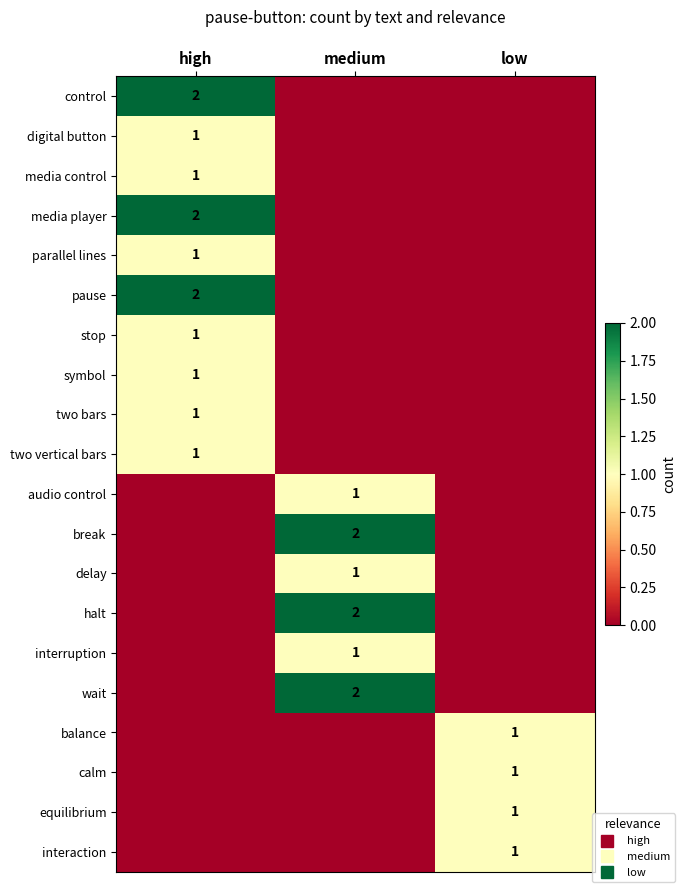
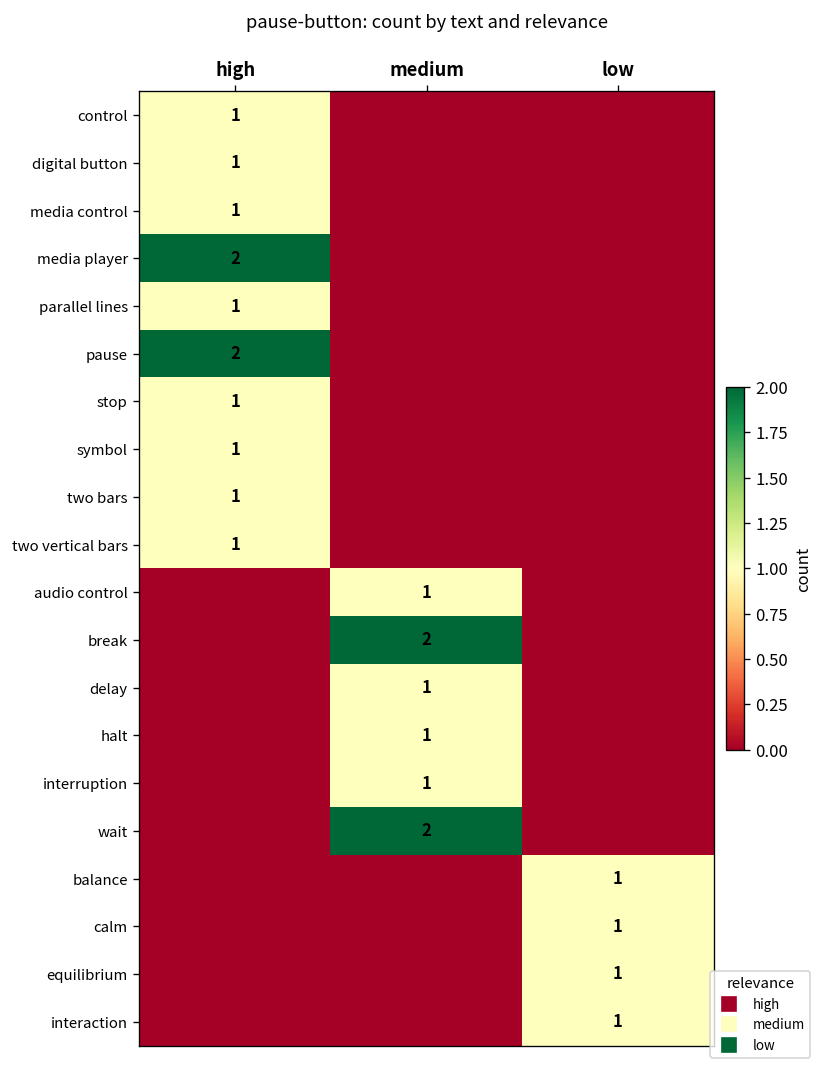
control, high: 2 -> 1
halt, medium: 2 -> 1
